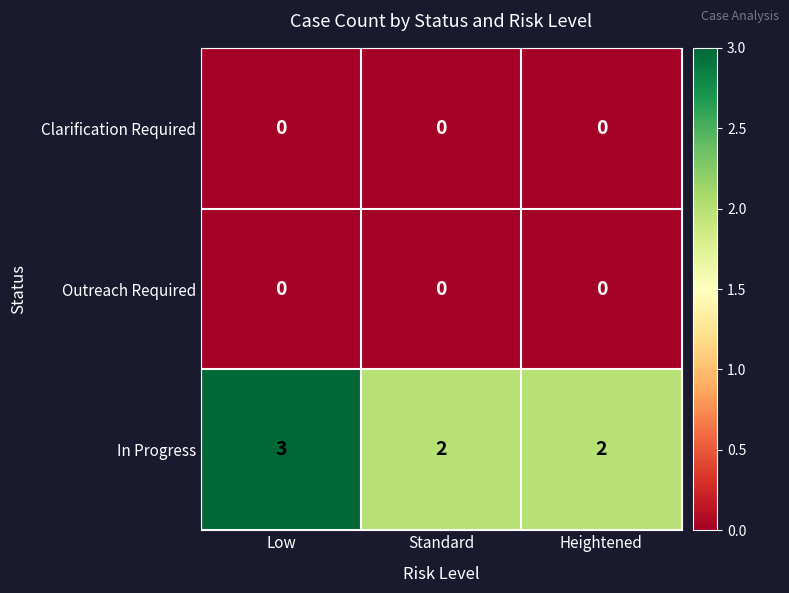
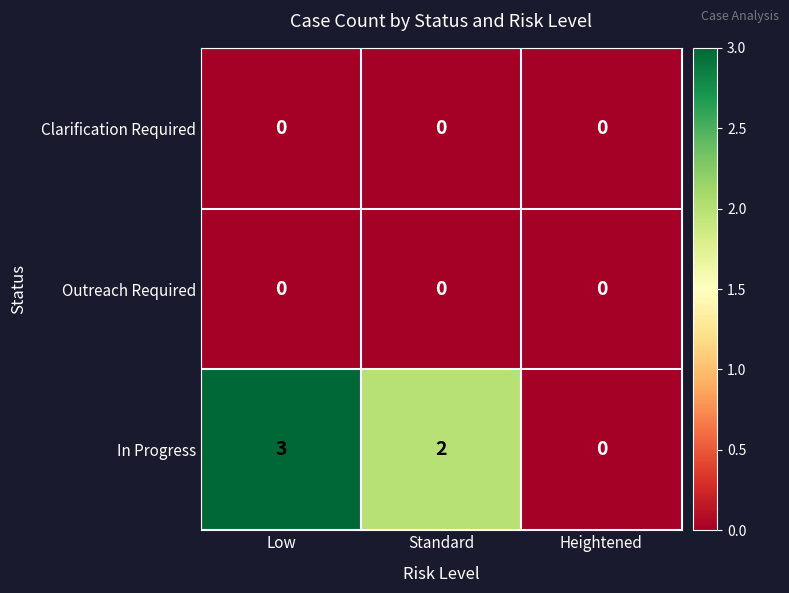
In Progress, Heightened: 2 -> 0
